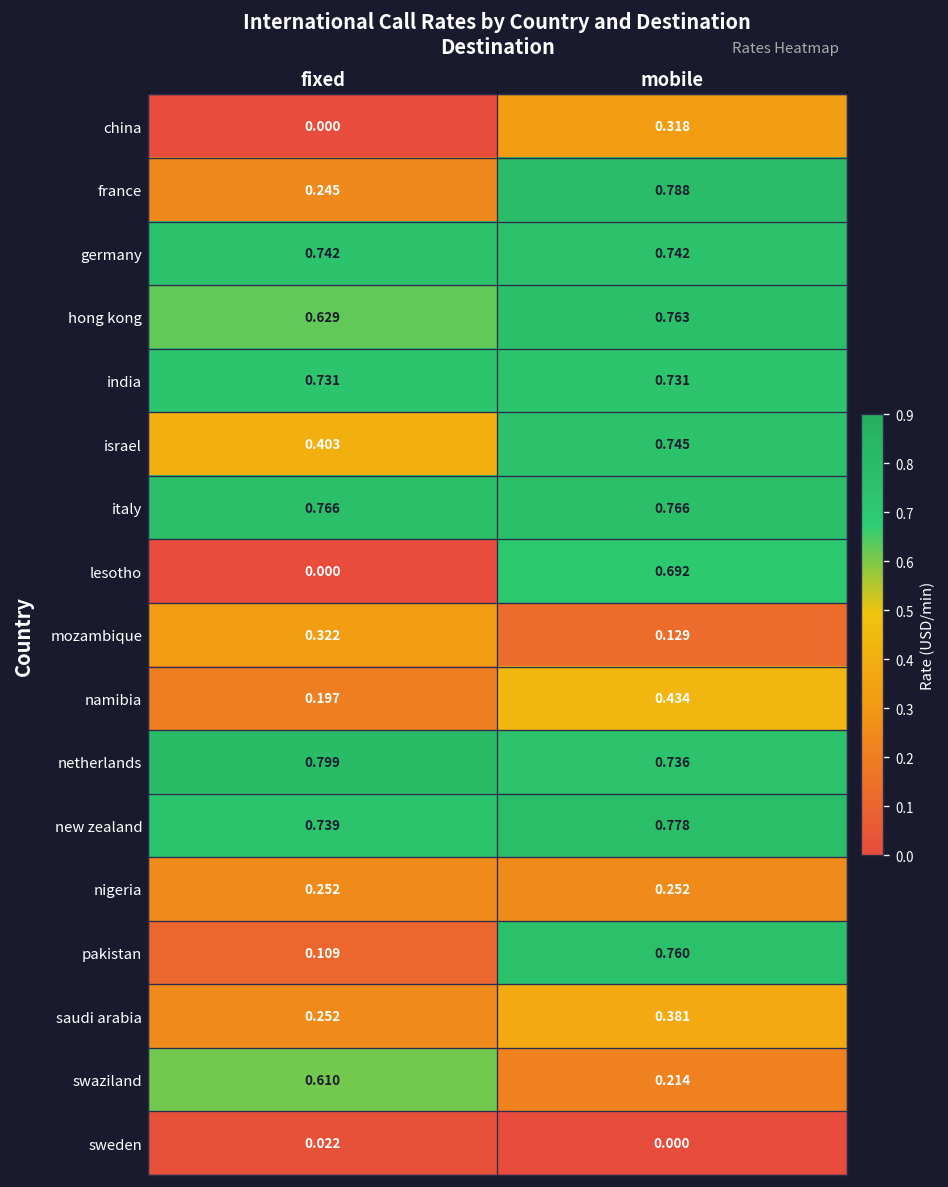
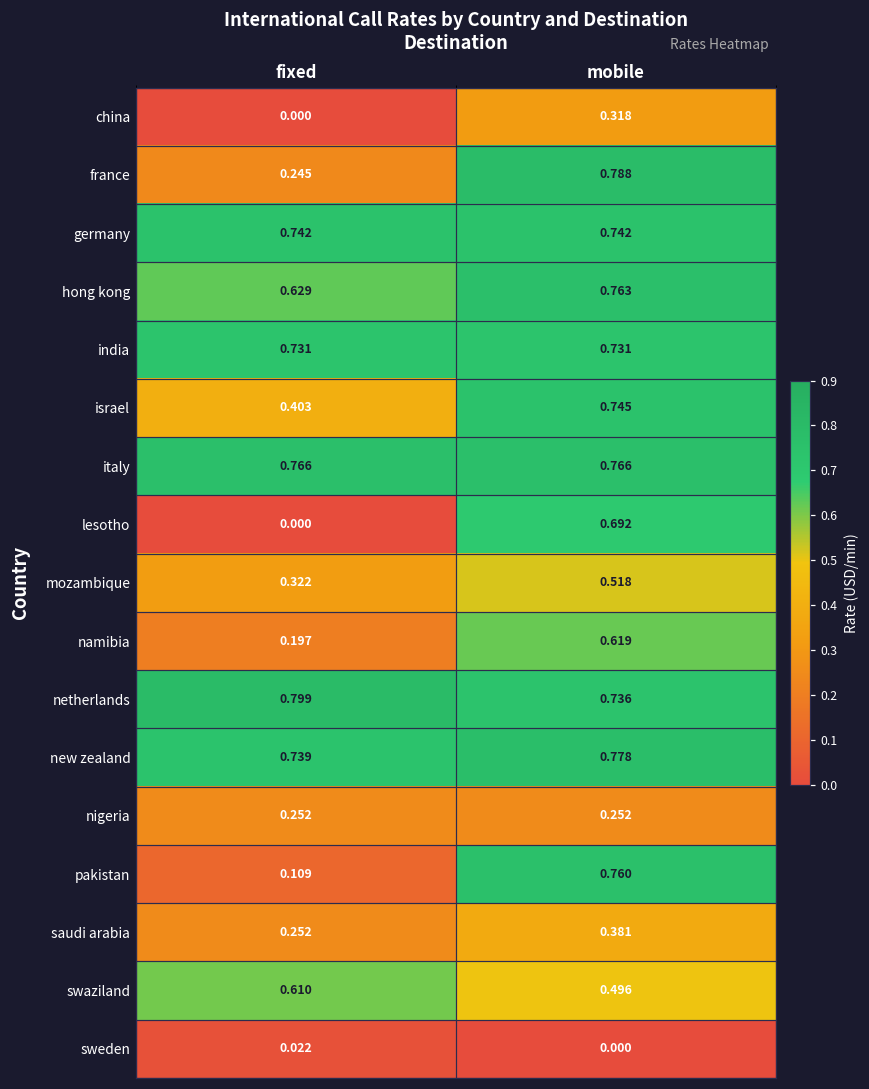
mozambique, mobile: 0.129 -> 0.518
namibia, mobile: 0.434 -> 0.619
swaziland, mobile: 0.214 -> 0.496
